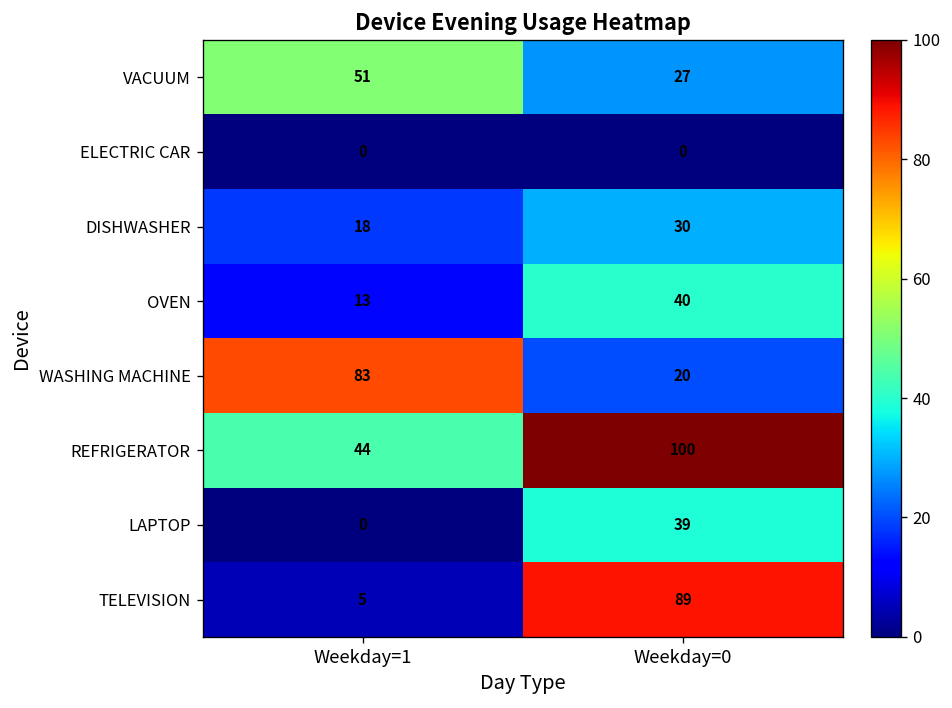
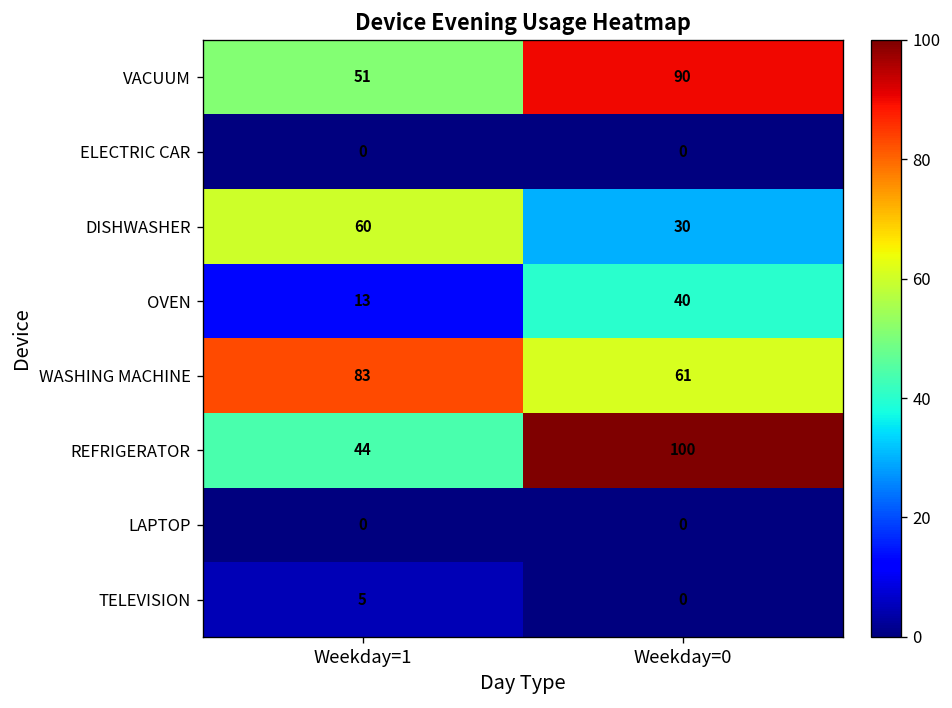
VACUUM, Weekday=0: 27 -> 90
DISHWASHER, Weekday=1: 18 -> 60
WASHING MACHINE, Weekday=0: 20 -> 61
LAPTOP, Weekday=0: 39 -> 0
TELEVISION, Weekday=0: 89 -> 0
